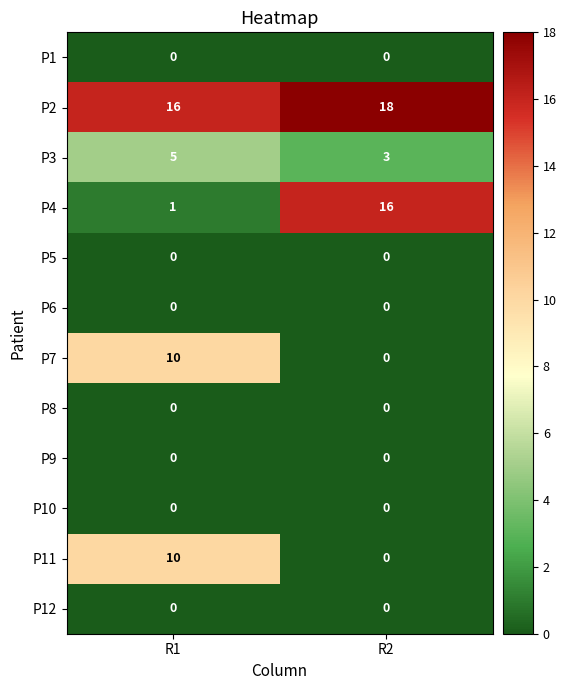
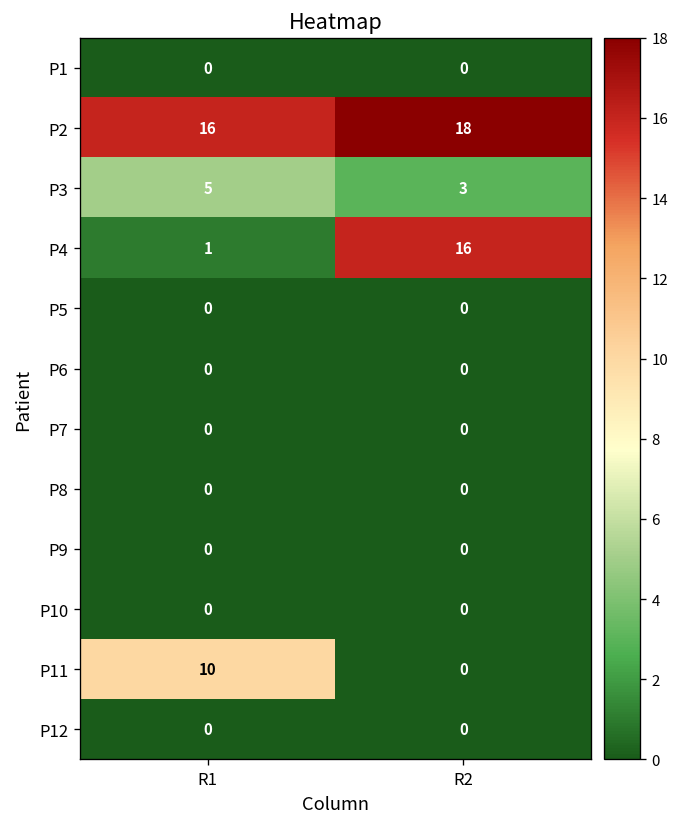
P7, R1: 10 -> 0
